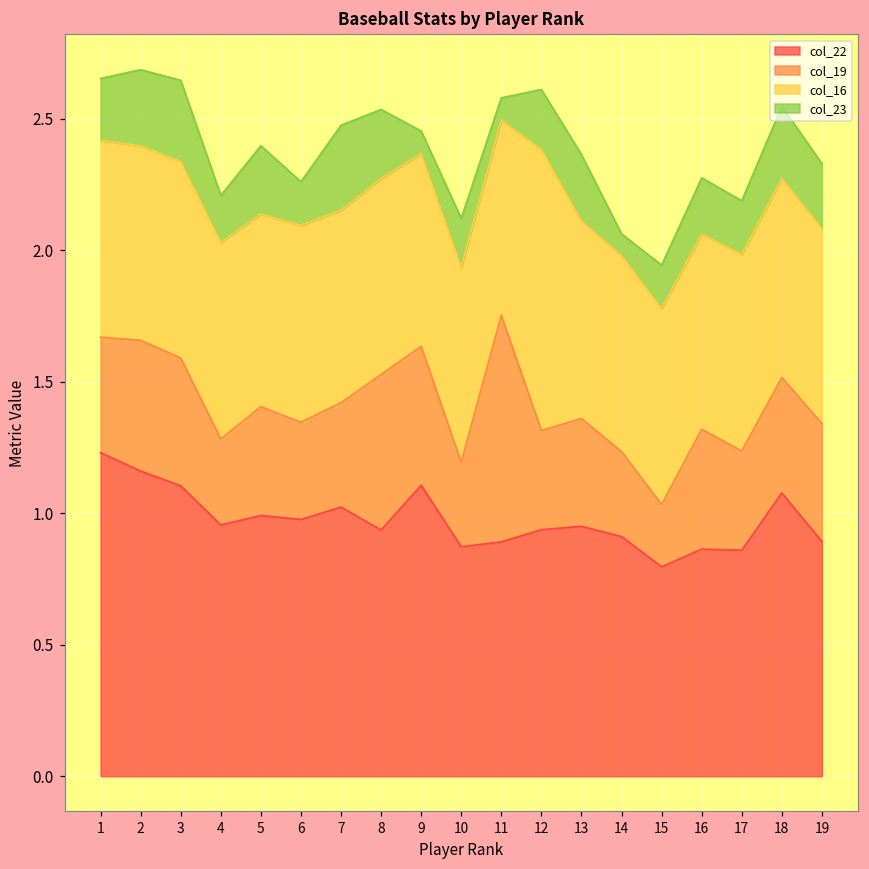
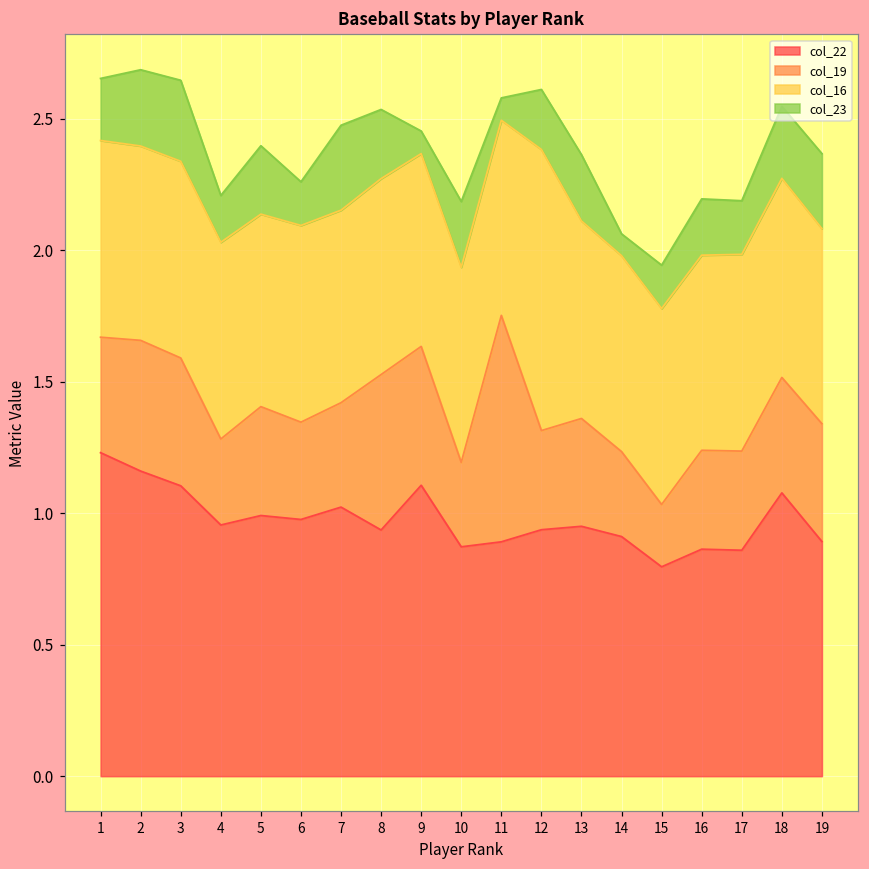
col_23, 10: 0.19 -> 0.25
col_19, 16: 0.46 -> 0.38
col_23, 19: 0.25 -> 0.29
